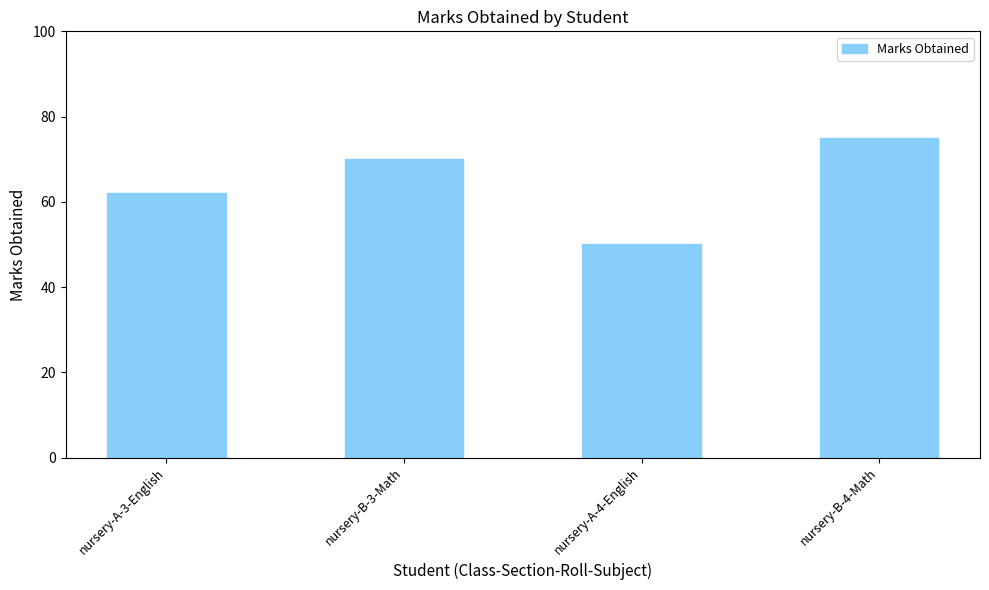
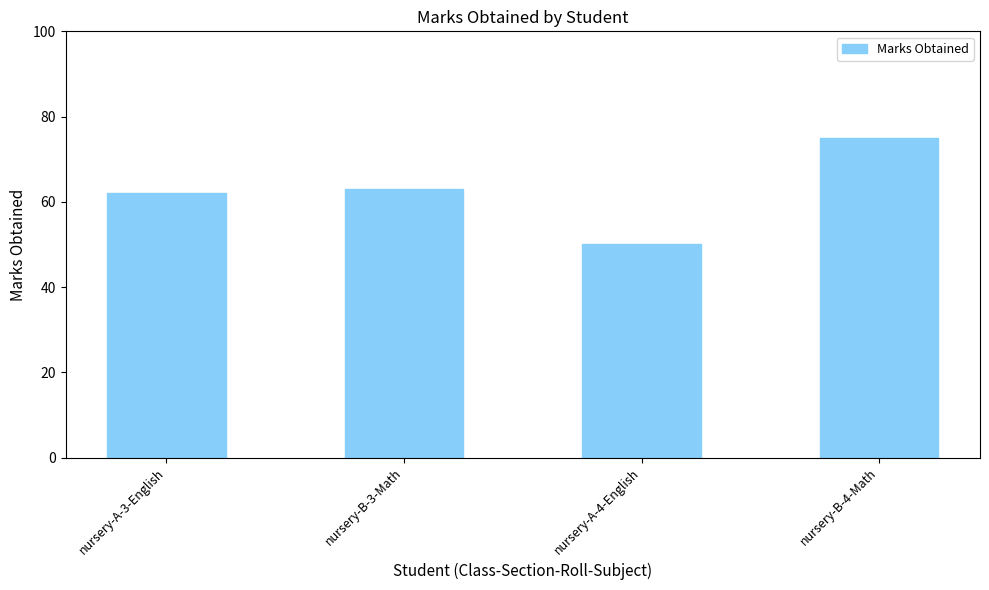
nursery-B-3-Math: 70 -> 63
